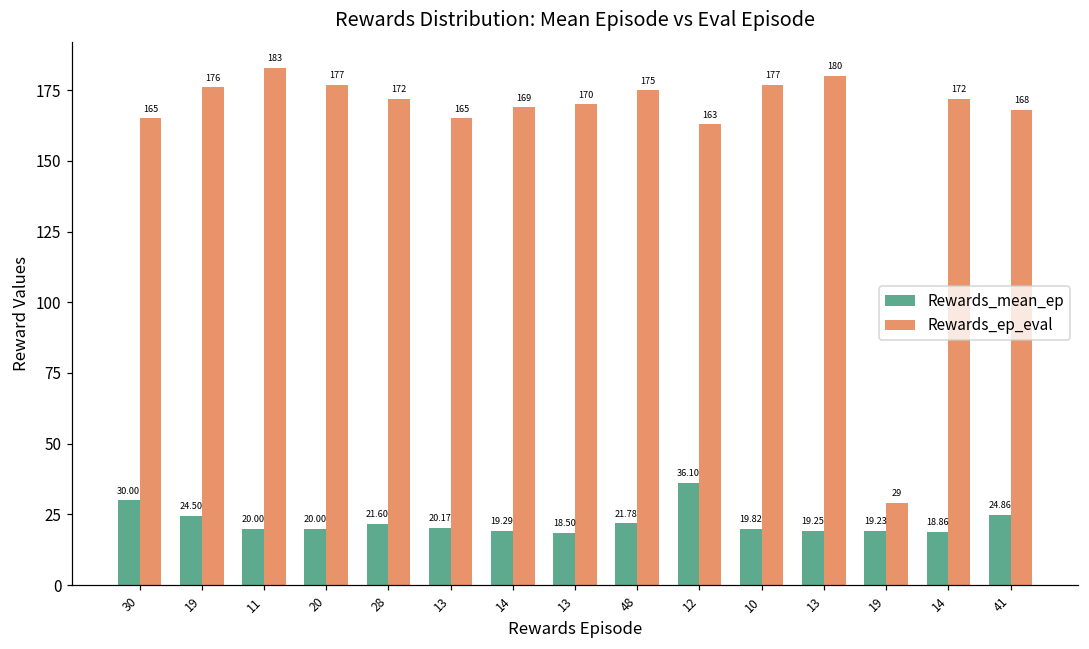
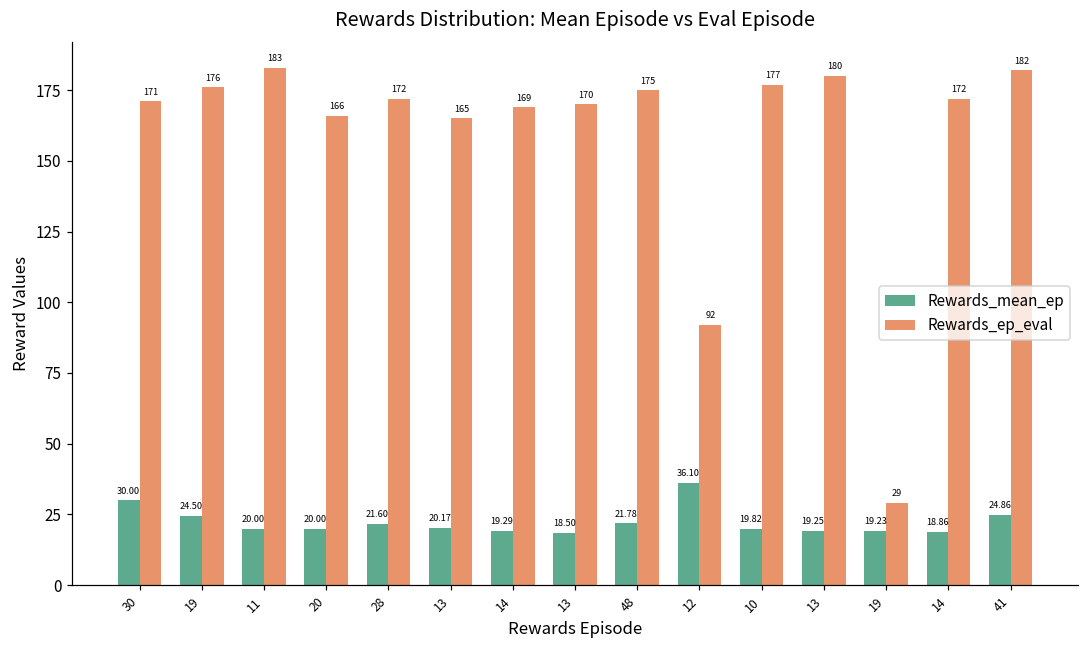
Rewards_ep_eval, 30: 165 -> 171
Rewards_ep_eval, 20: 177 -> 166
Rewards_ep_eval, 12: 163 -> 92
Rewards_ep_eval, 41: 168 -> 182
